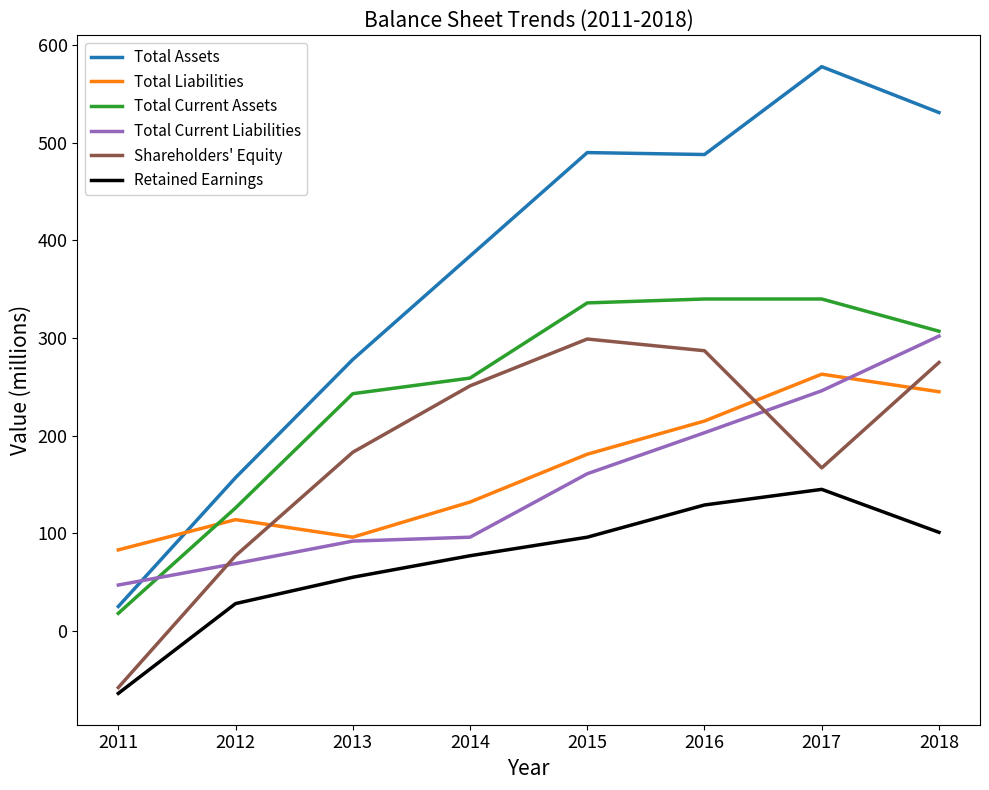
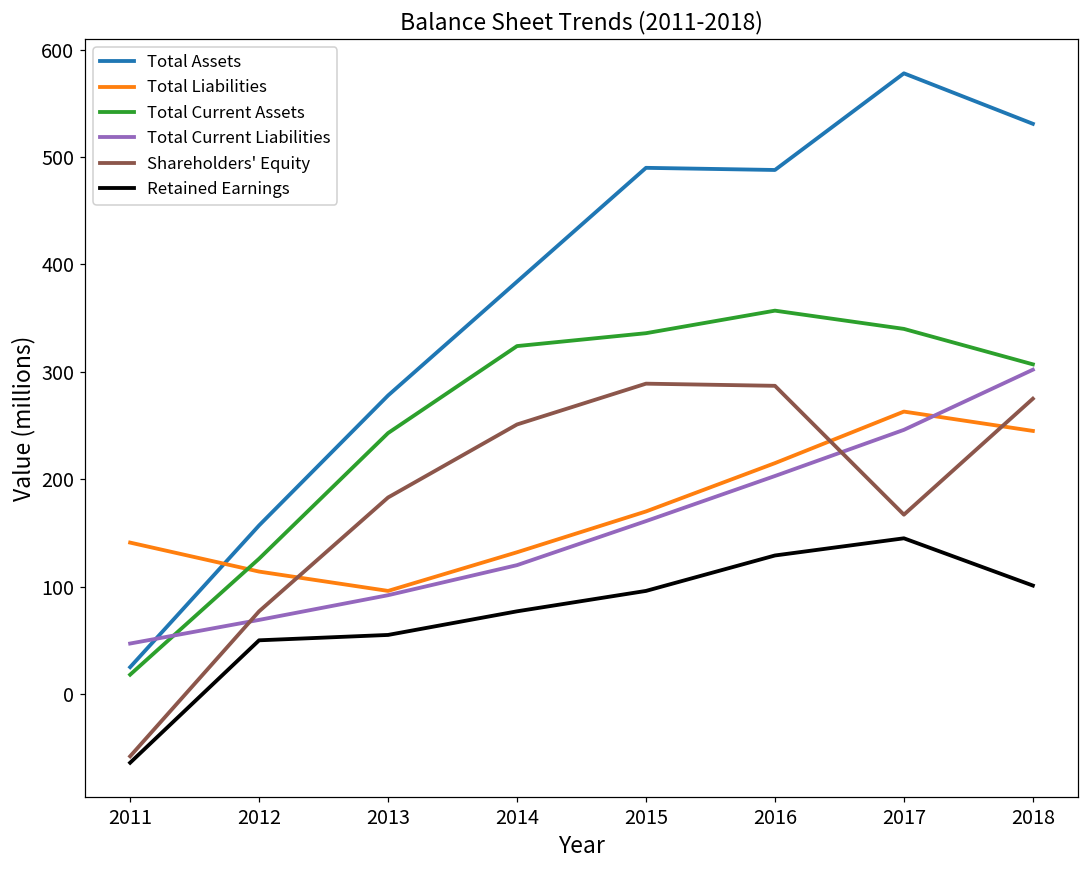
Total Liabilities, 2011: 80 -> 140
Retained Earnings, 2012: 30 -> 50
Total Current Assets, 2014: 260 -> 320
Total Current Liabilities, 2014: 100 -> 120
Total Liabilities, 2015: 180 -> 170
Shareholders' Equity, 2015: 300 -> 290
Total Current Assets, 2016: 340 -> 360
